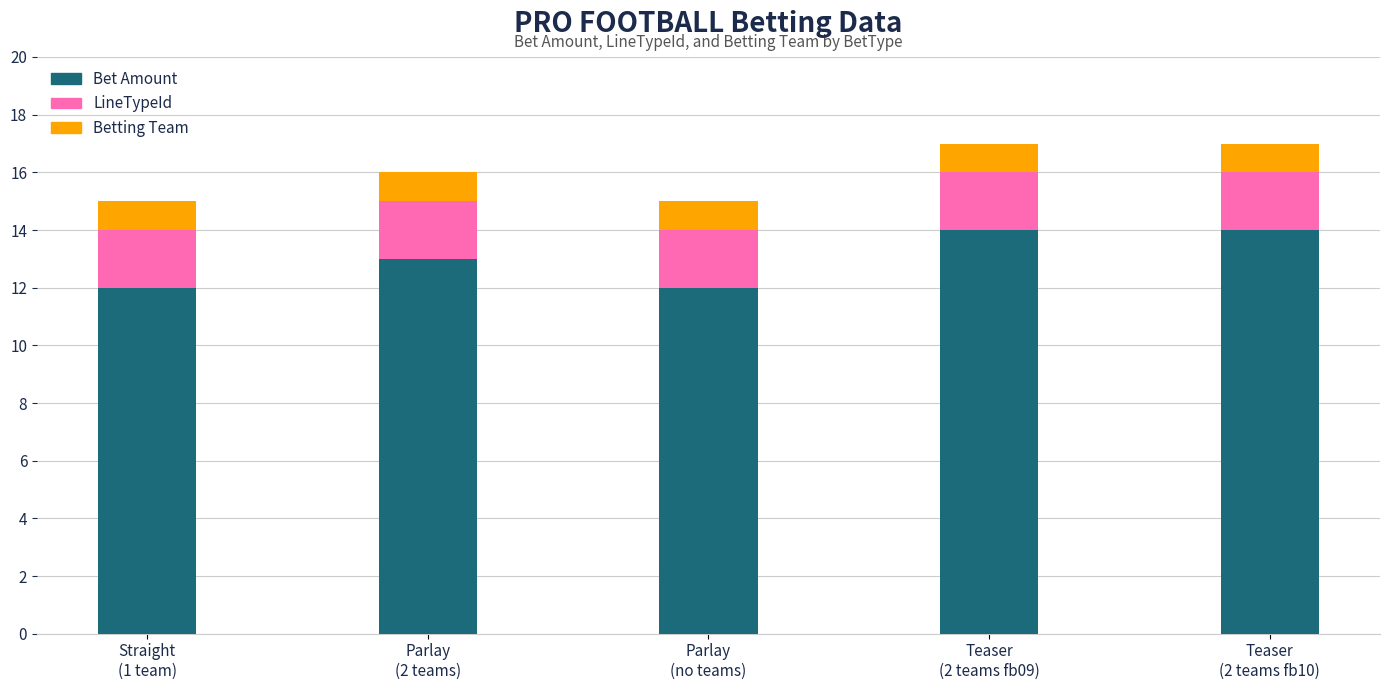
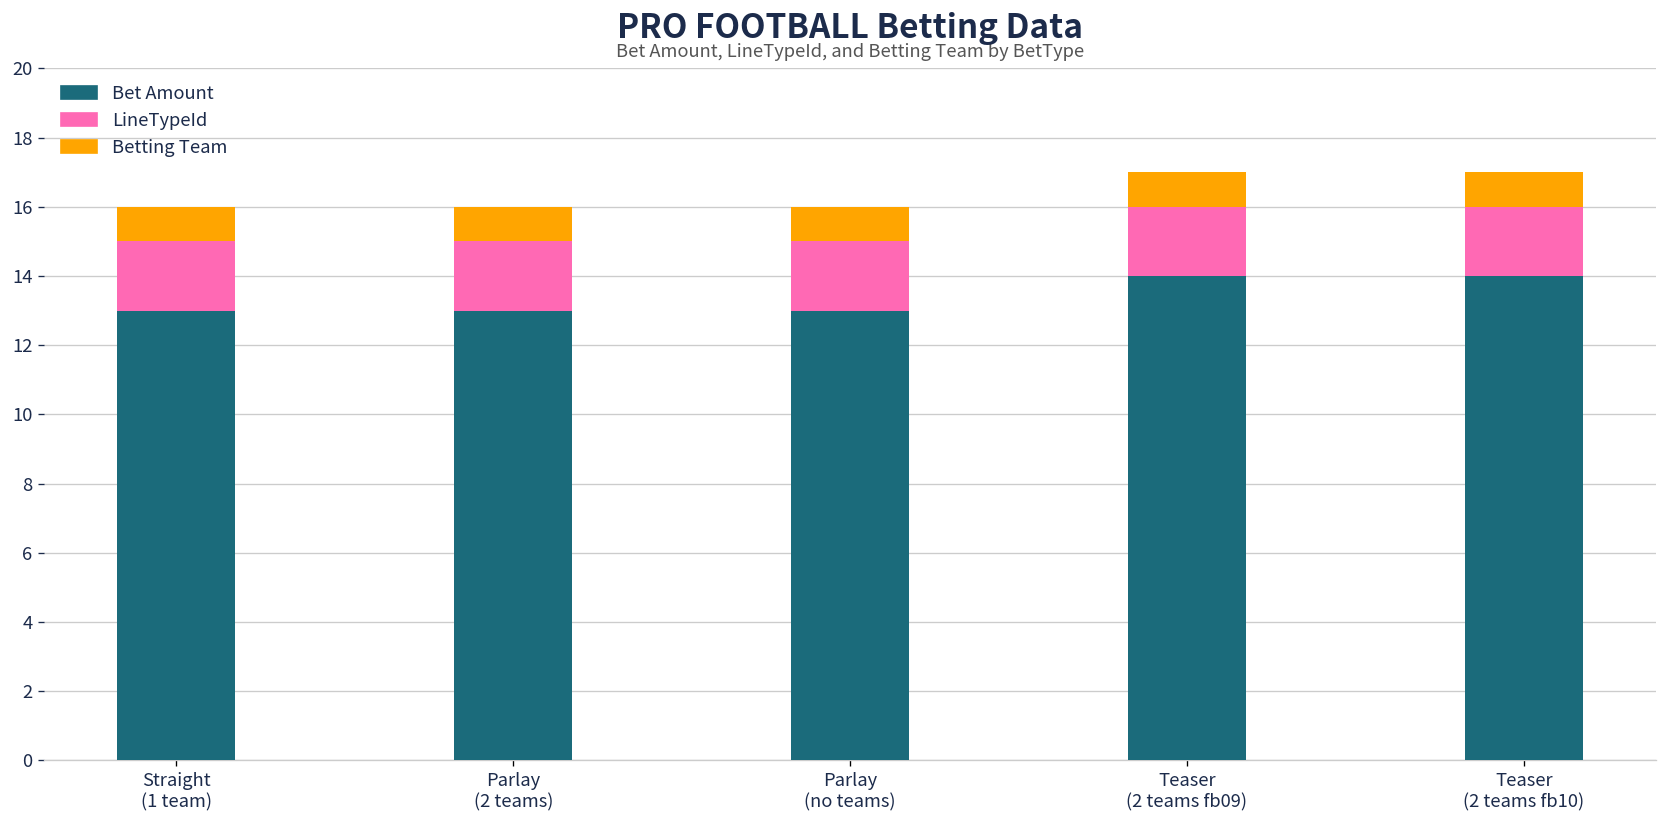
Bet Amount, Straight (1 team): 12 -> 13
Bet Amount, Parlay (no teams): 12 -> 13
